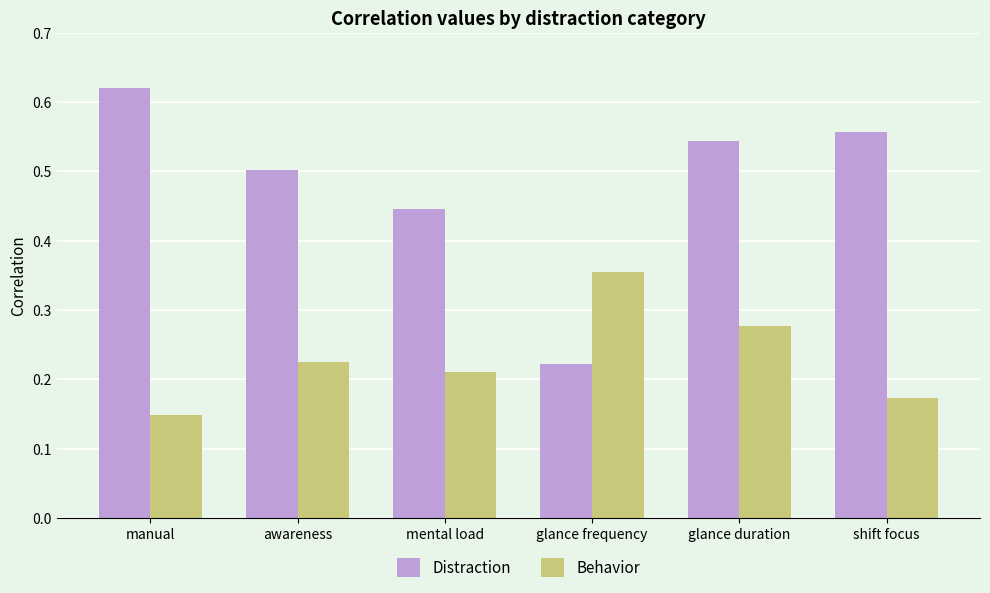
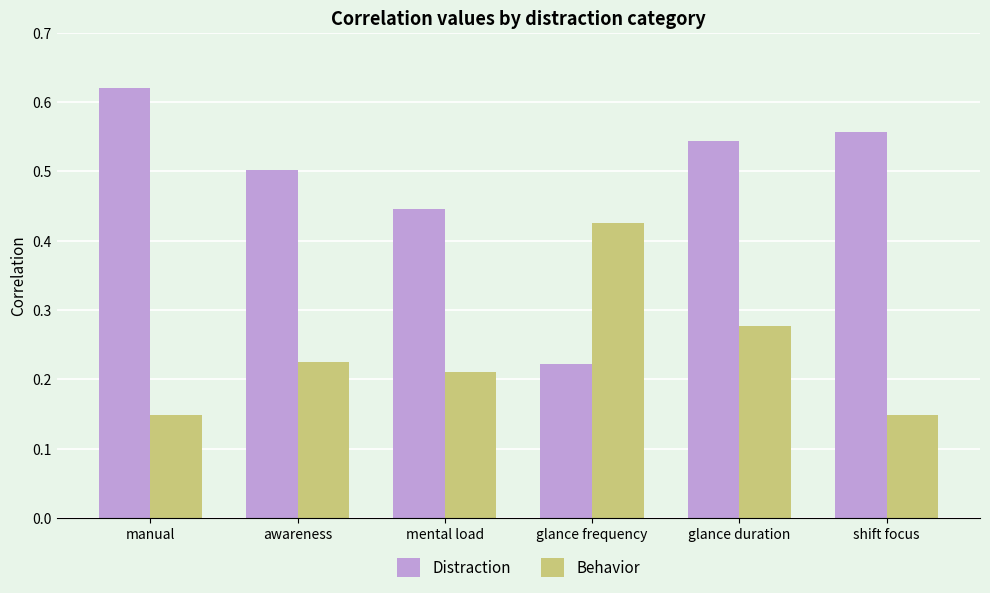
Behavior, glance frequency: 0.35 -> 0.43
Behavior, shift focus: 0.17 -> 0.15
